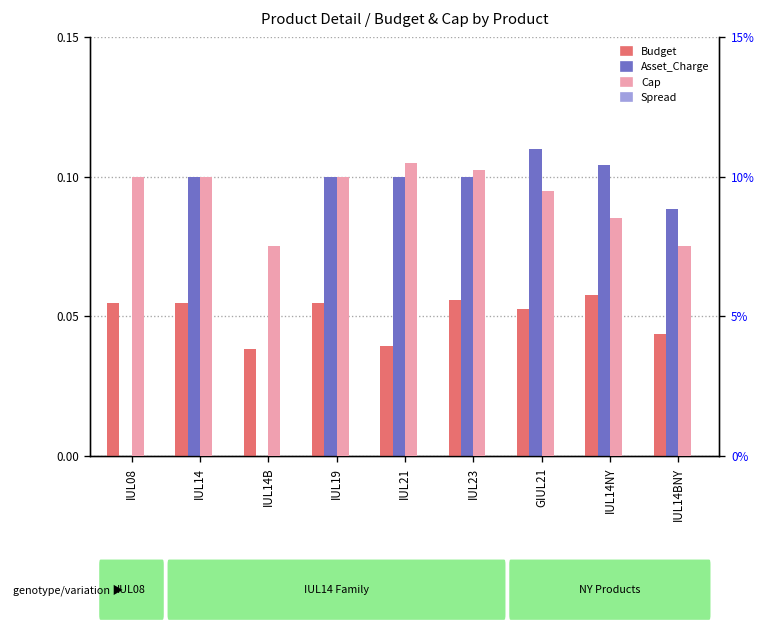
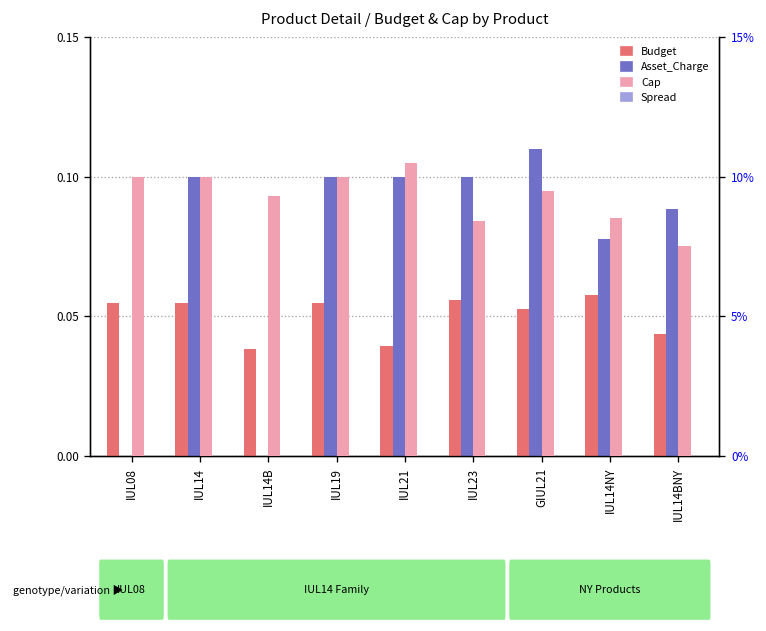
Asset_Charge, IUL14NY: 0.104 -> 0.078
Cap, IUL14B: 7.5% -> 9.3%
Cap, IUL23: 10.3% -> 8.4%
